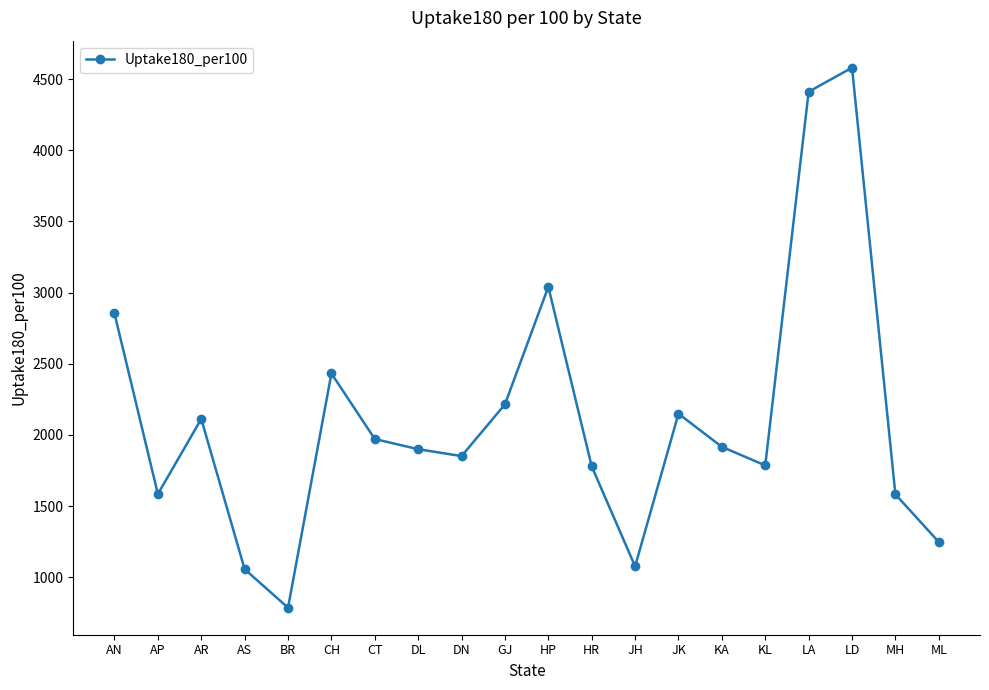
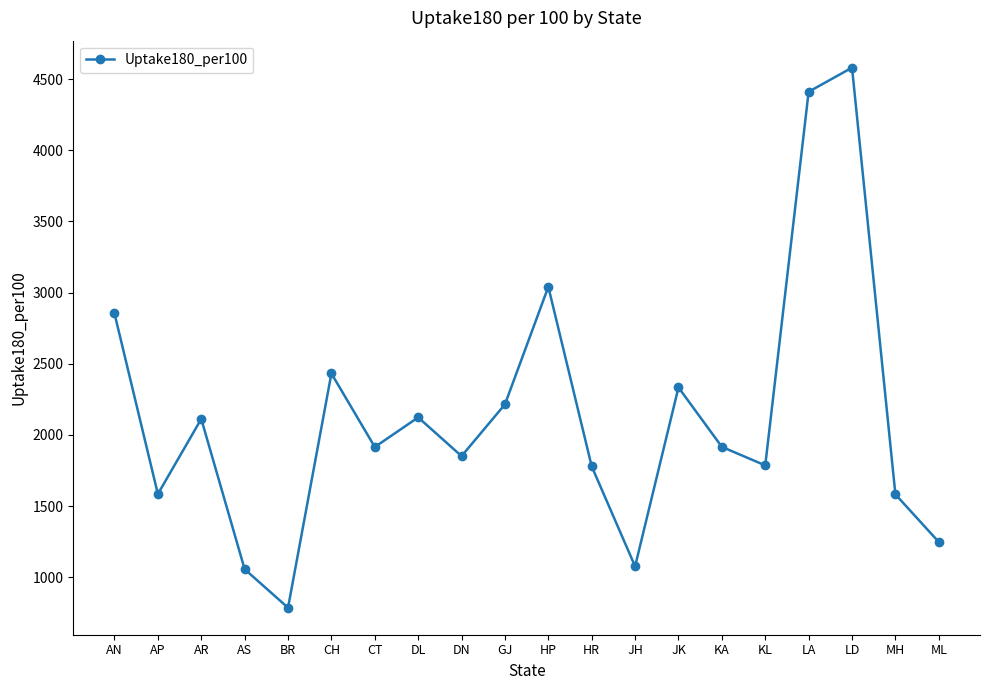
CT: 1970 -> 1910
DL: 1900 -> 2120
JK: 2150 -> 2330
